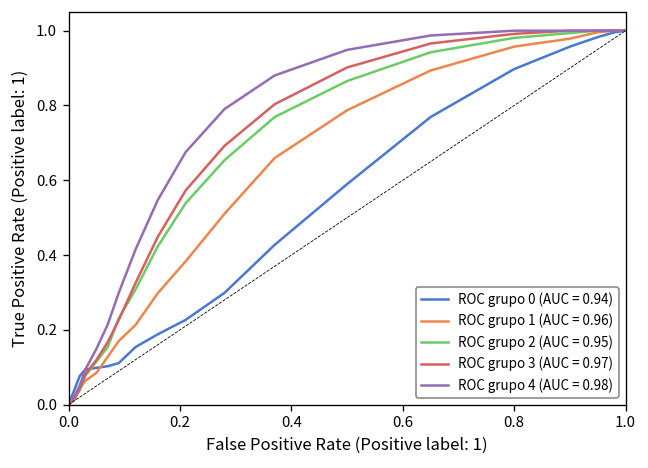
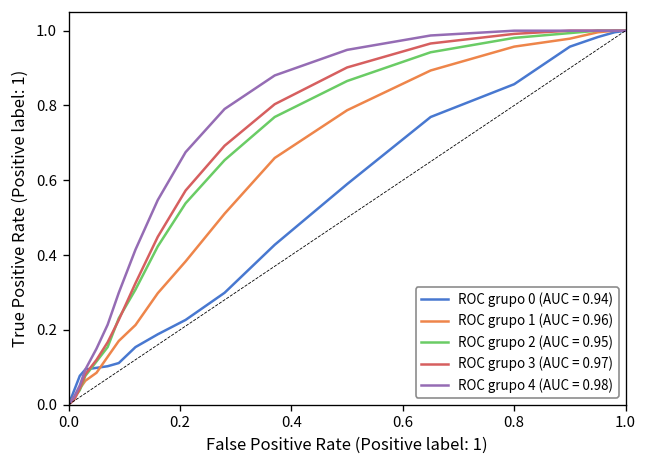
ROC grupo 0 (AUC = 0.94), 0.8: 0.90 -> 0.86
